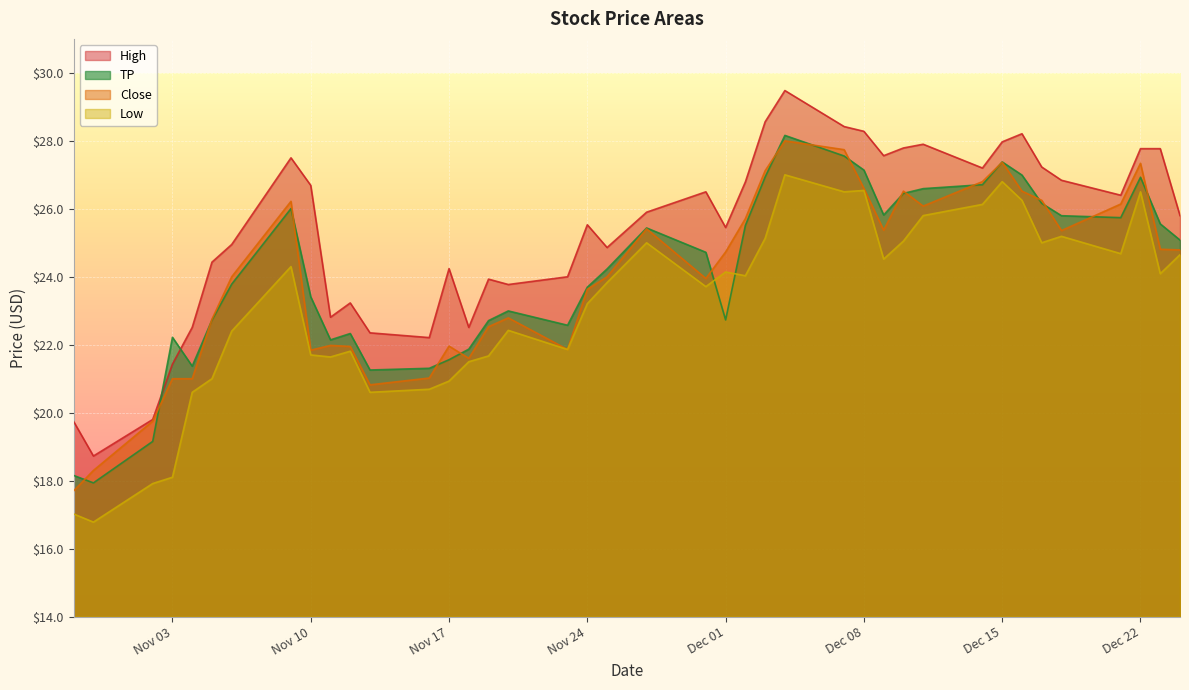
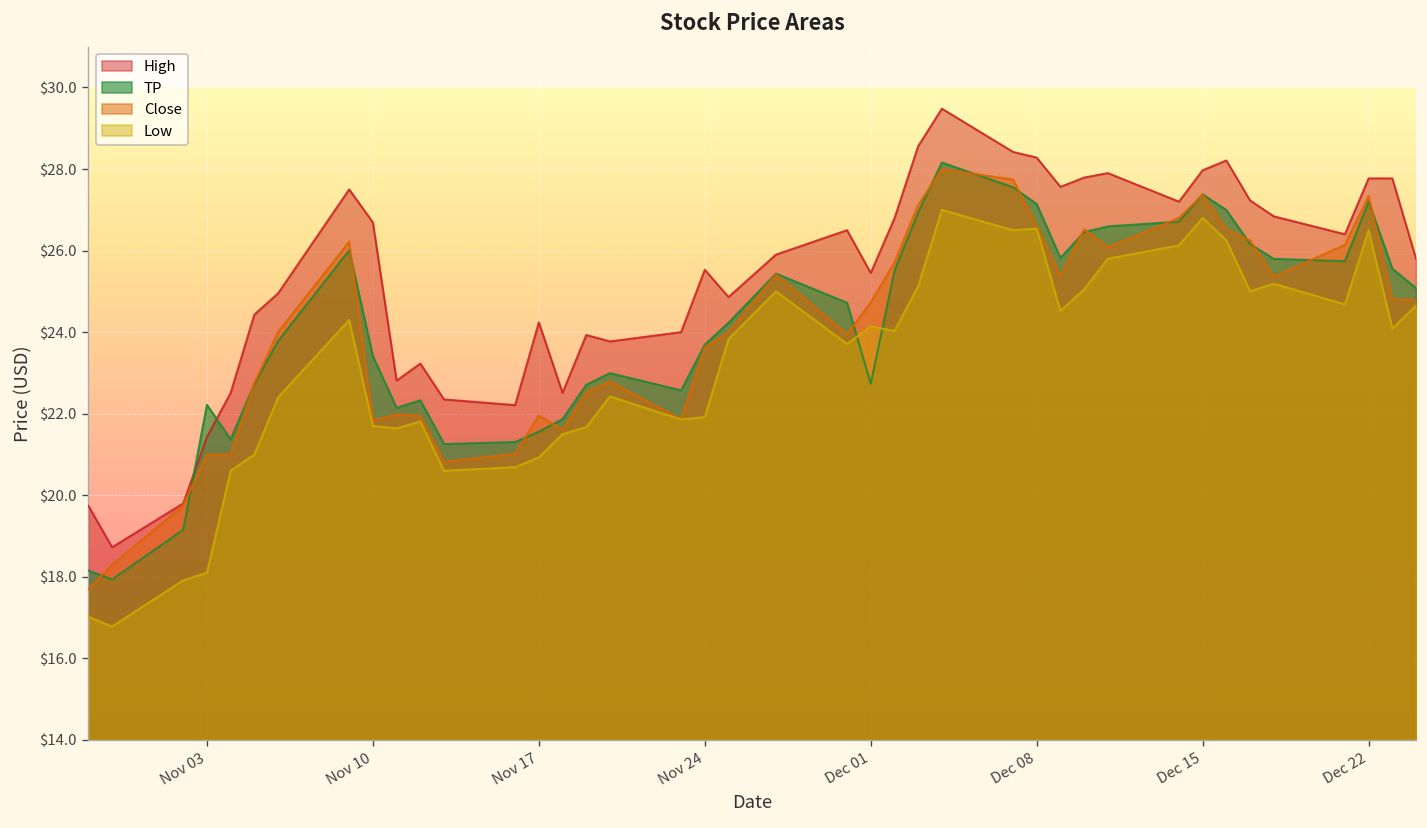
Low, Nov 24: $23.2 -> $21.9
TP, Dec 22: $26.9 -> $27.2
